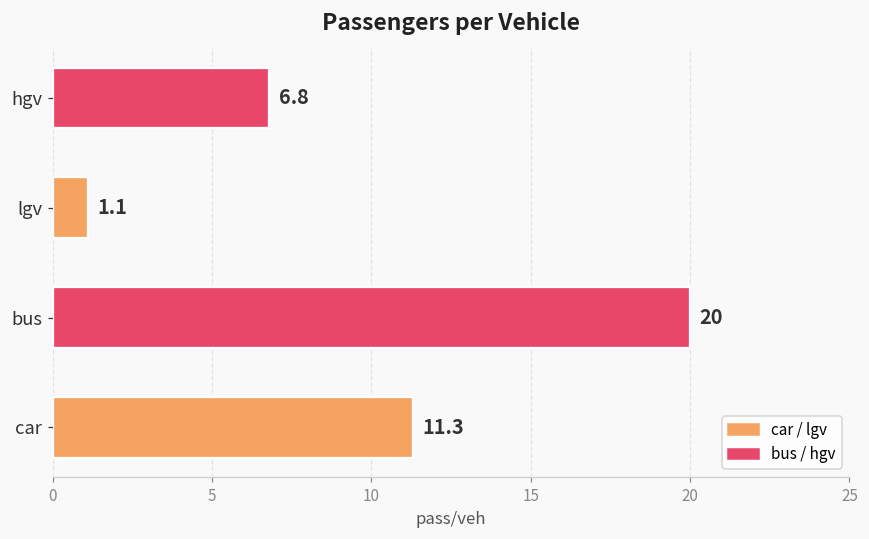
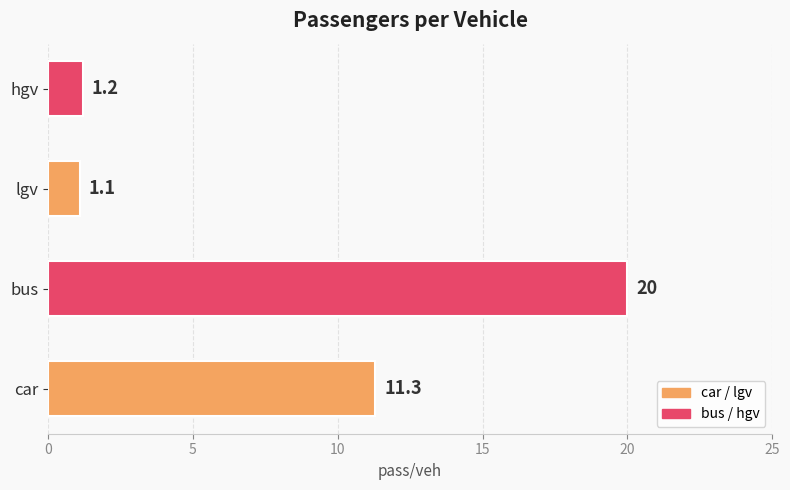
hgv: 6.8 -> 1.2
